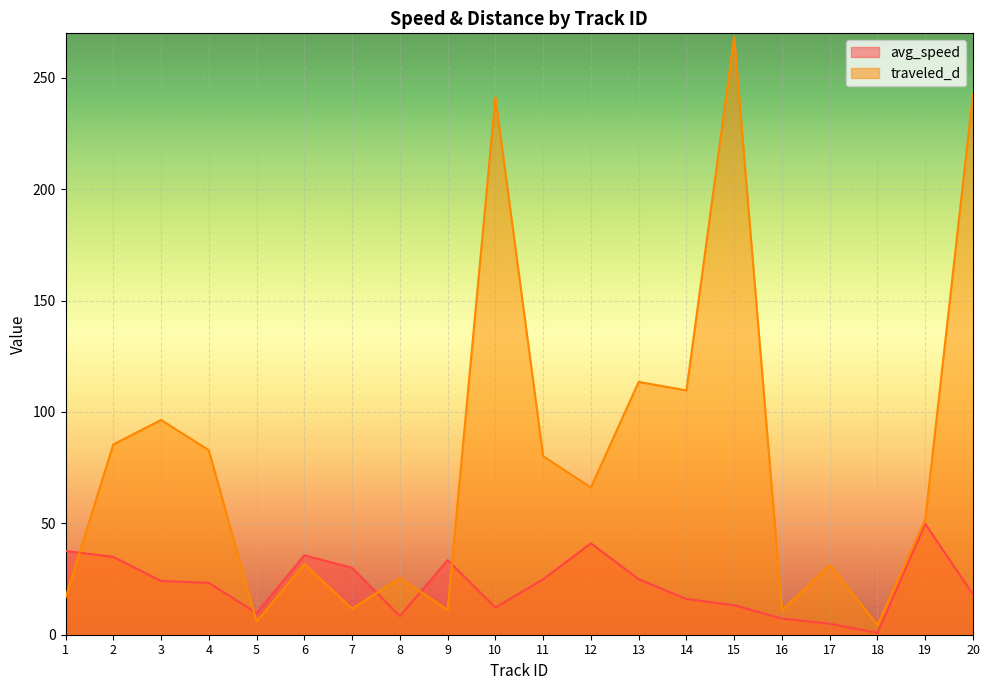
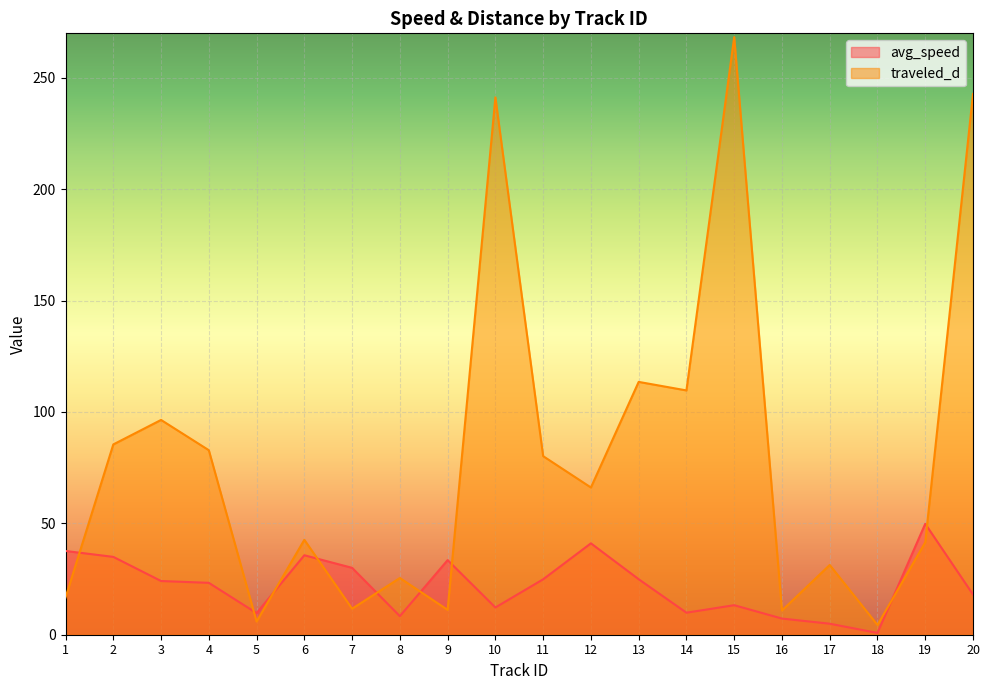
traveled_d, 6: 32 -> 43
avg_speed, 14: 16 -> 10
traveled_d, 19: 52 -> 41
